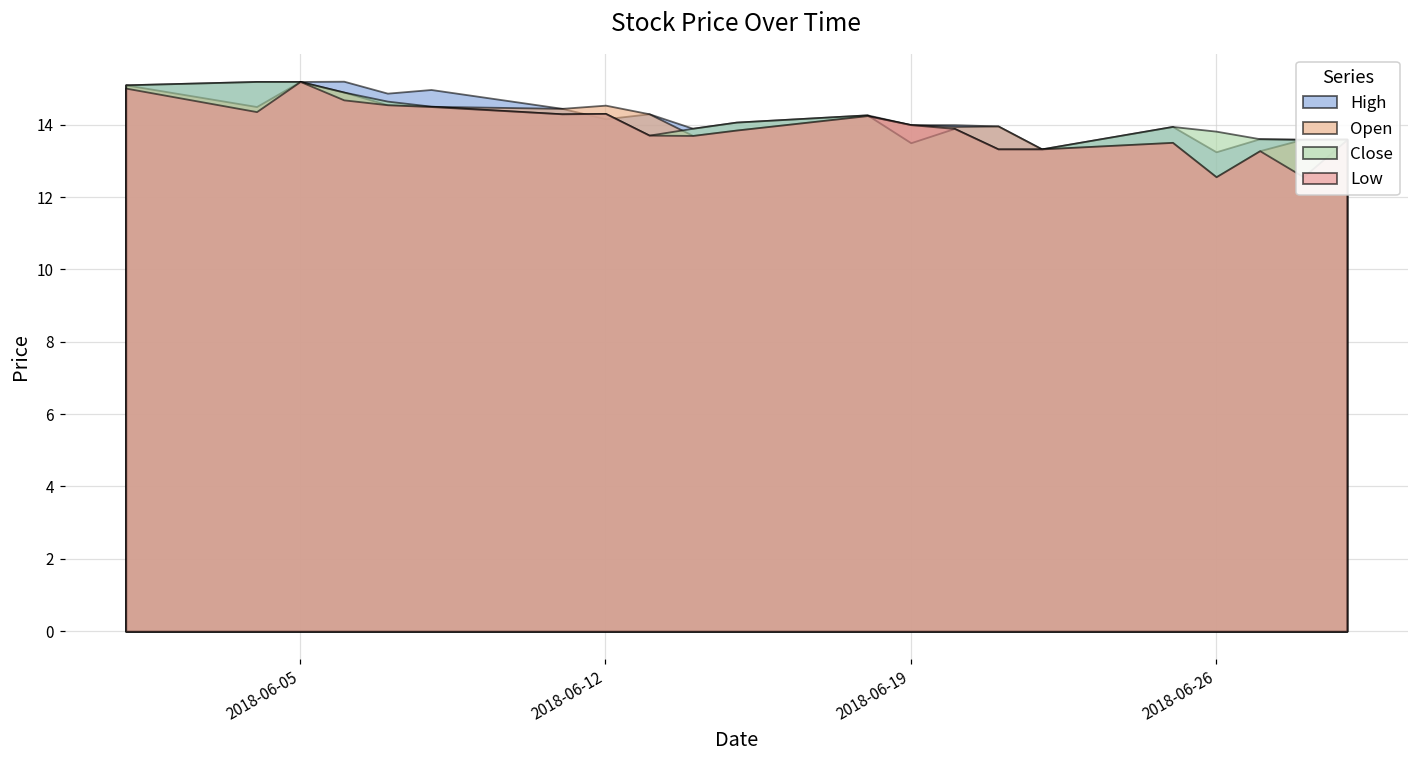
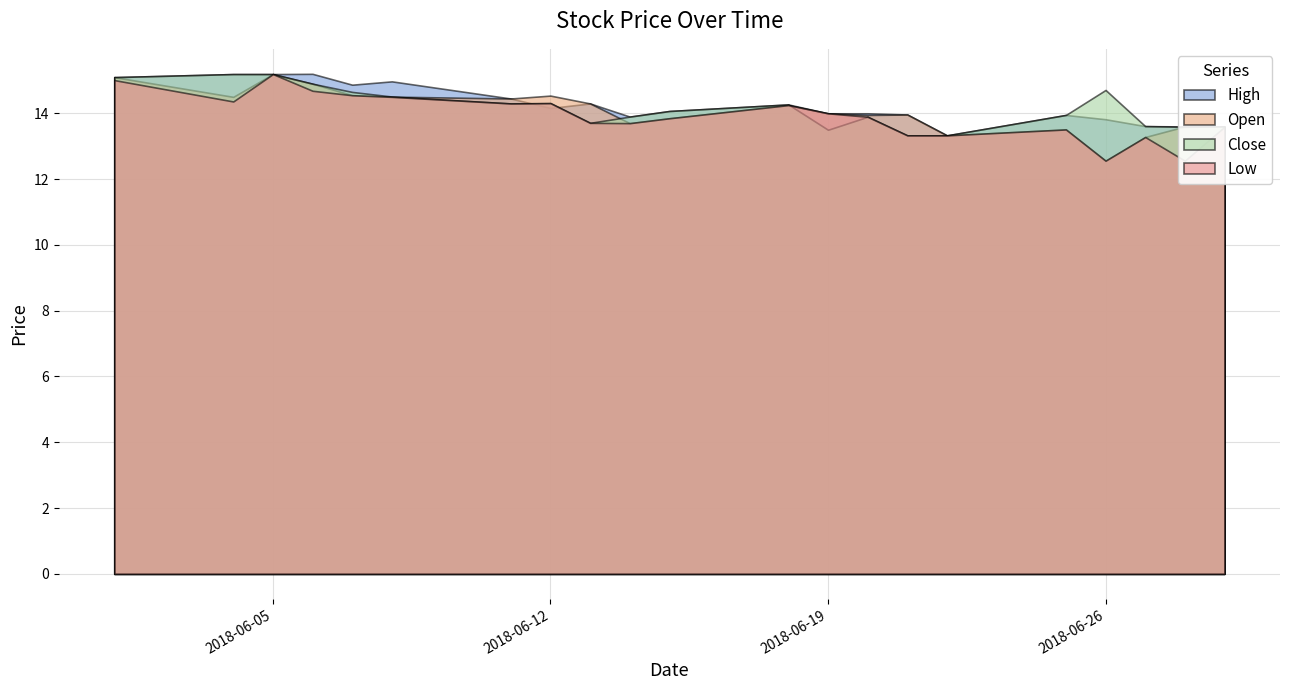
High, 2018-06-26: 13.3 -> 13.8
Close, 2018-06-26: 13.8 -> 14.7
